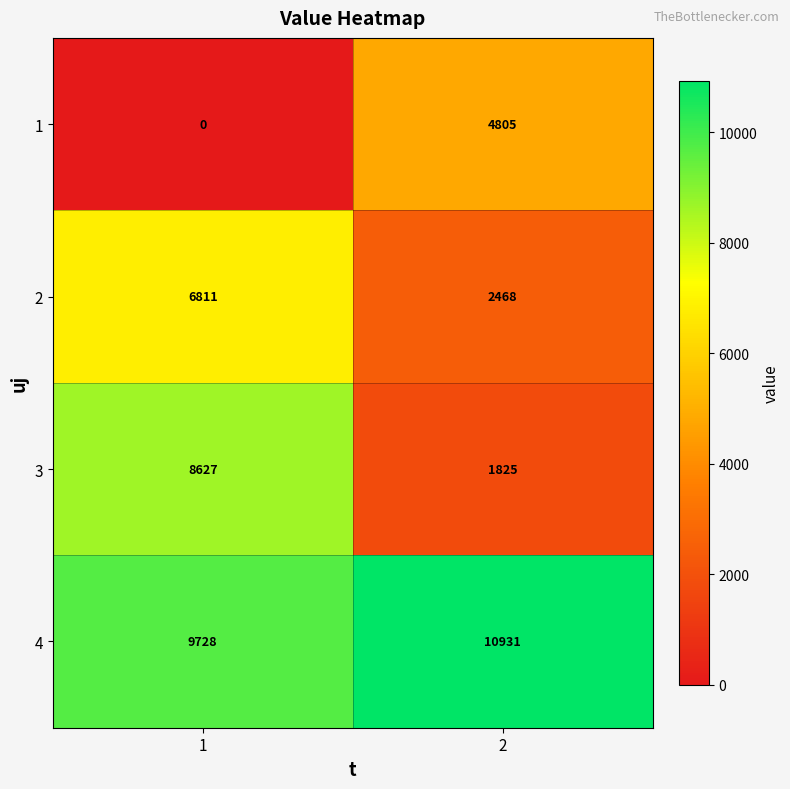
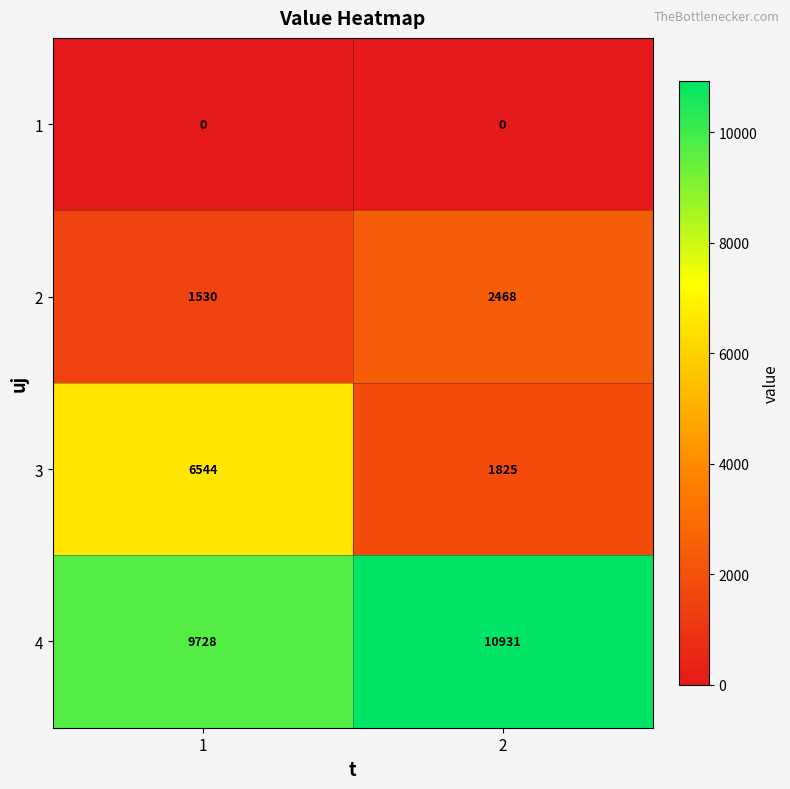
1, 2: 4805 -> 0
2, 1: 6811 -> 1530
3, 1: 8627 -> 6544
